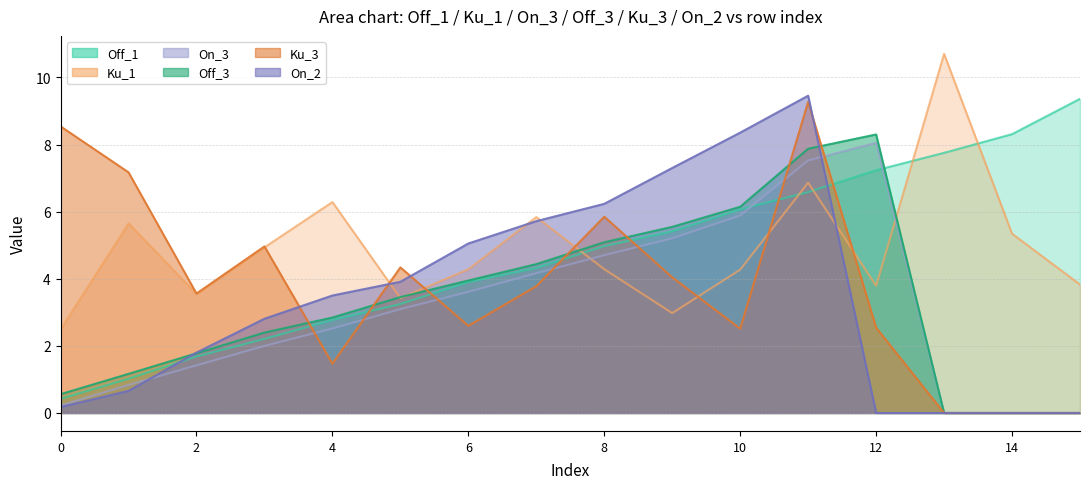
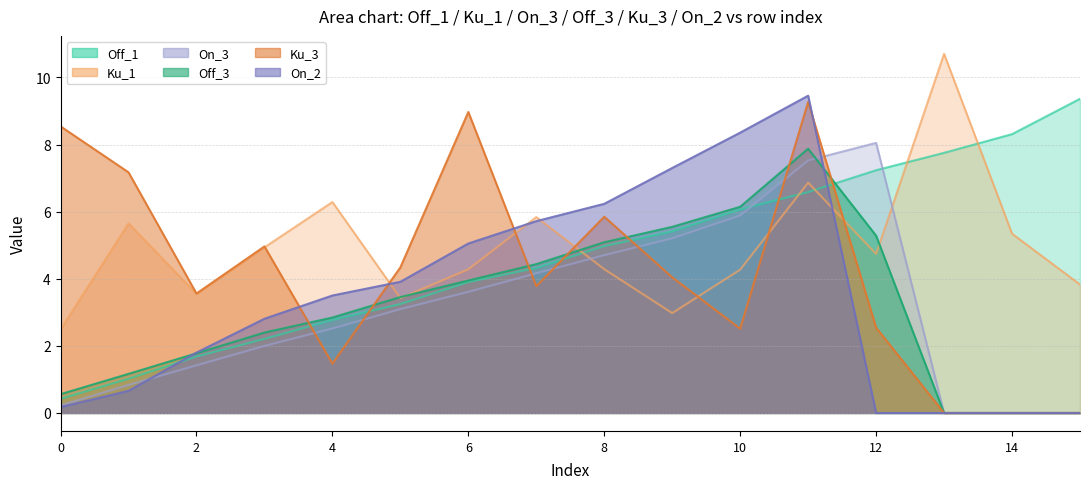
Ku_3, 6: 2.6 -> 9.0
Ku_1, 12: 3.8 -> 4.7
Off_3, 12: 8.3 -> 5.3
